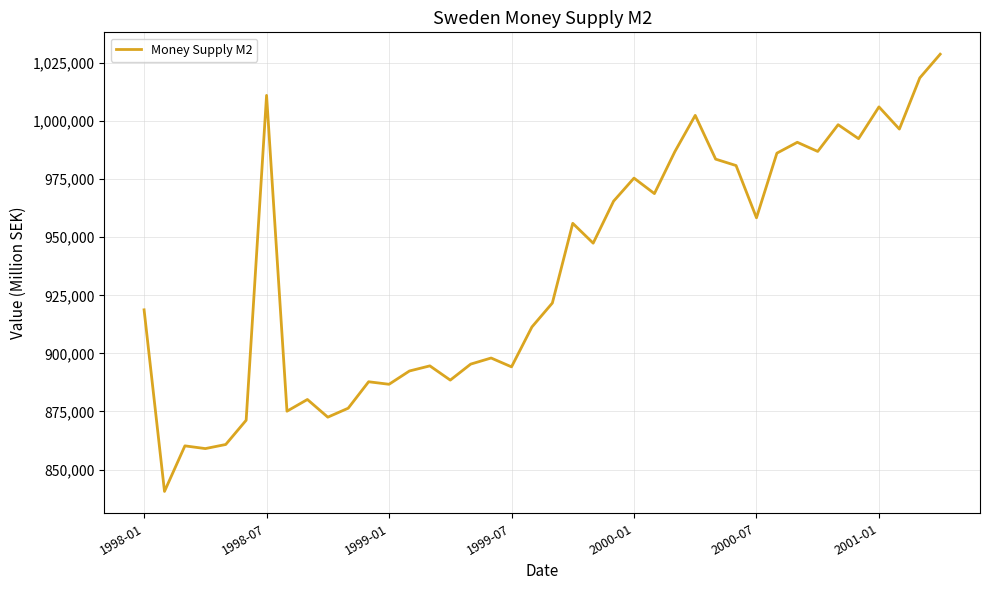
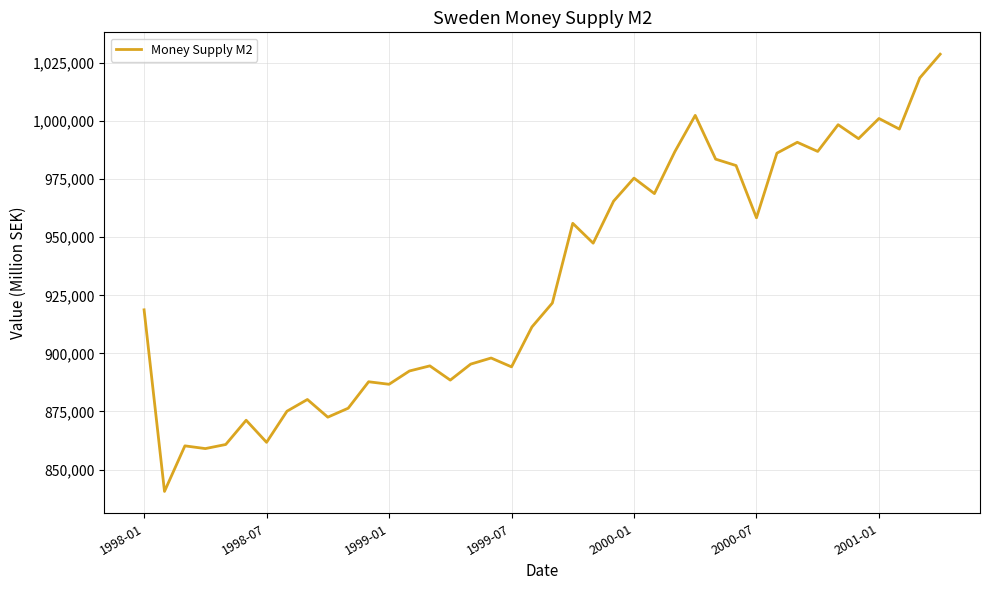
1998-07: 1,011,000 -> 862,000
2001-01: 1,006,000 -> 1,001,000
